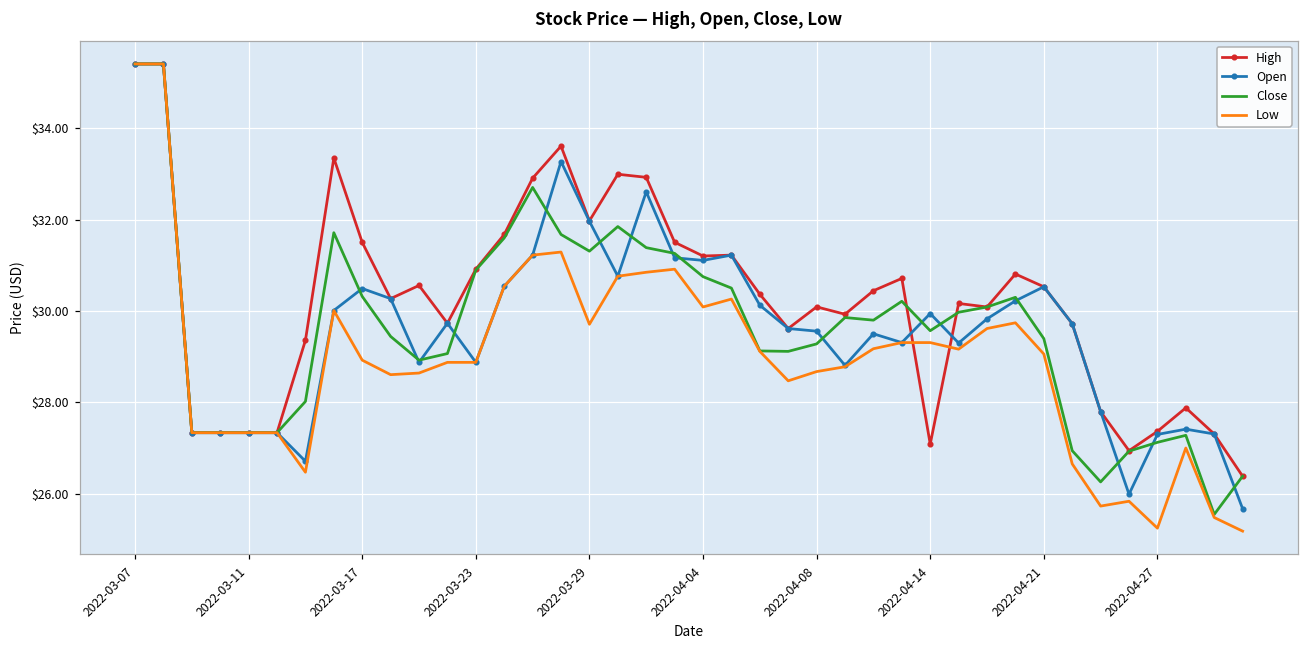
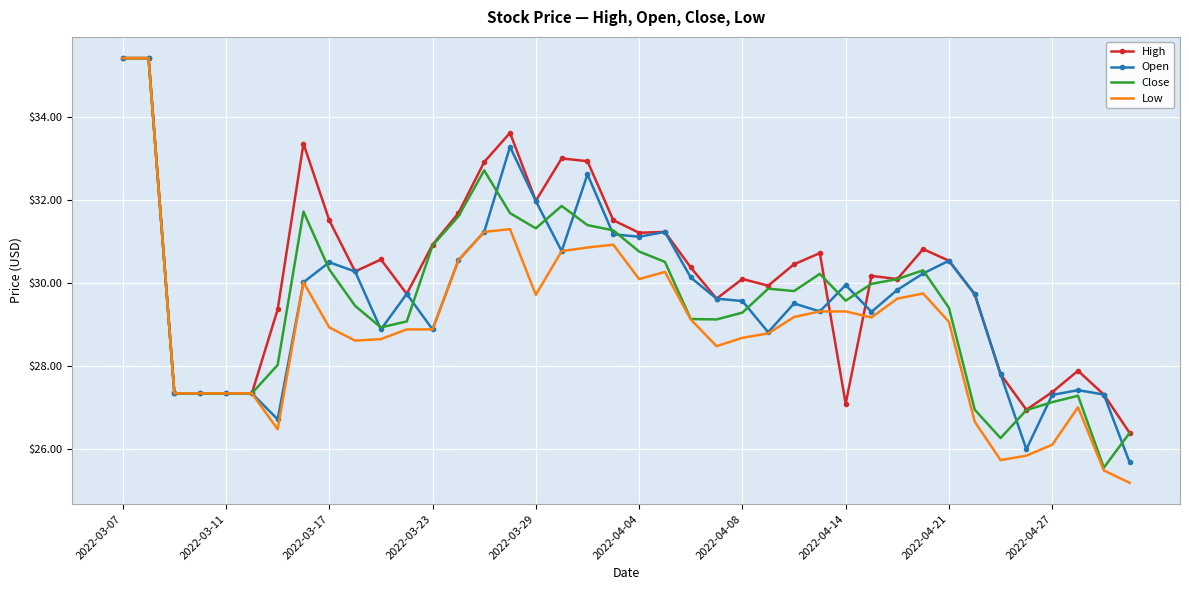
Low, 2022-04-27: $25.2 -> $26.1
